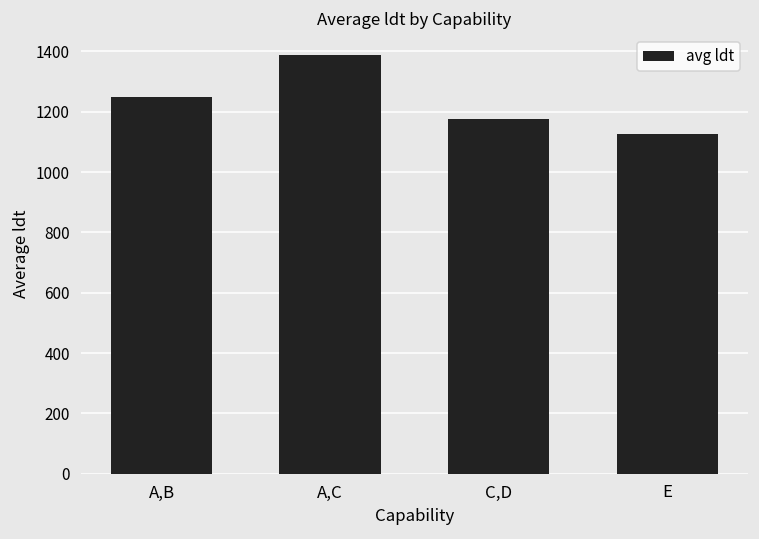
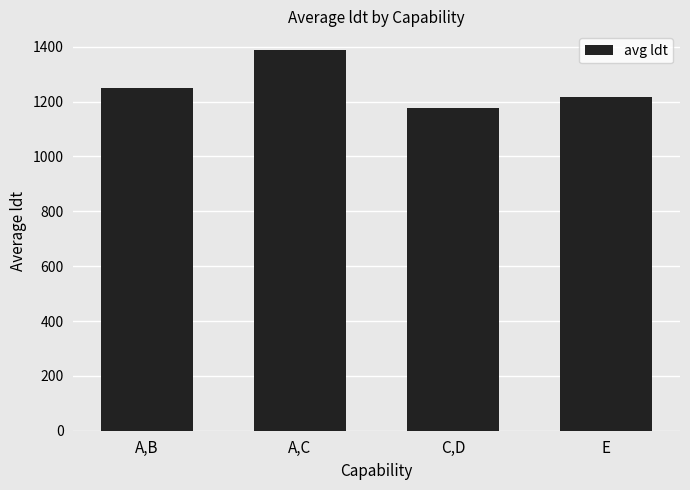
E: 1130 -> 1220
